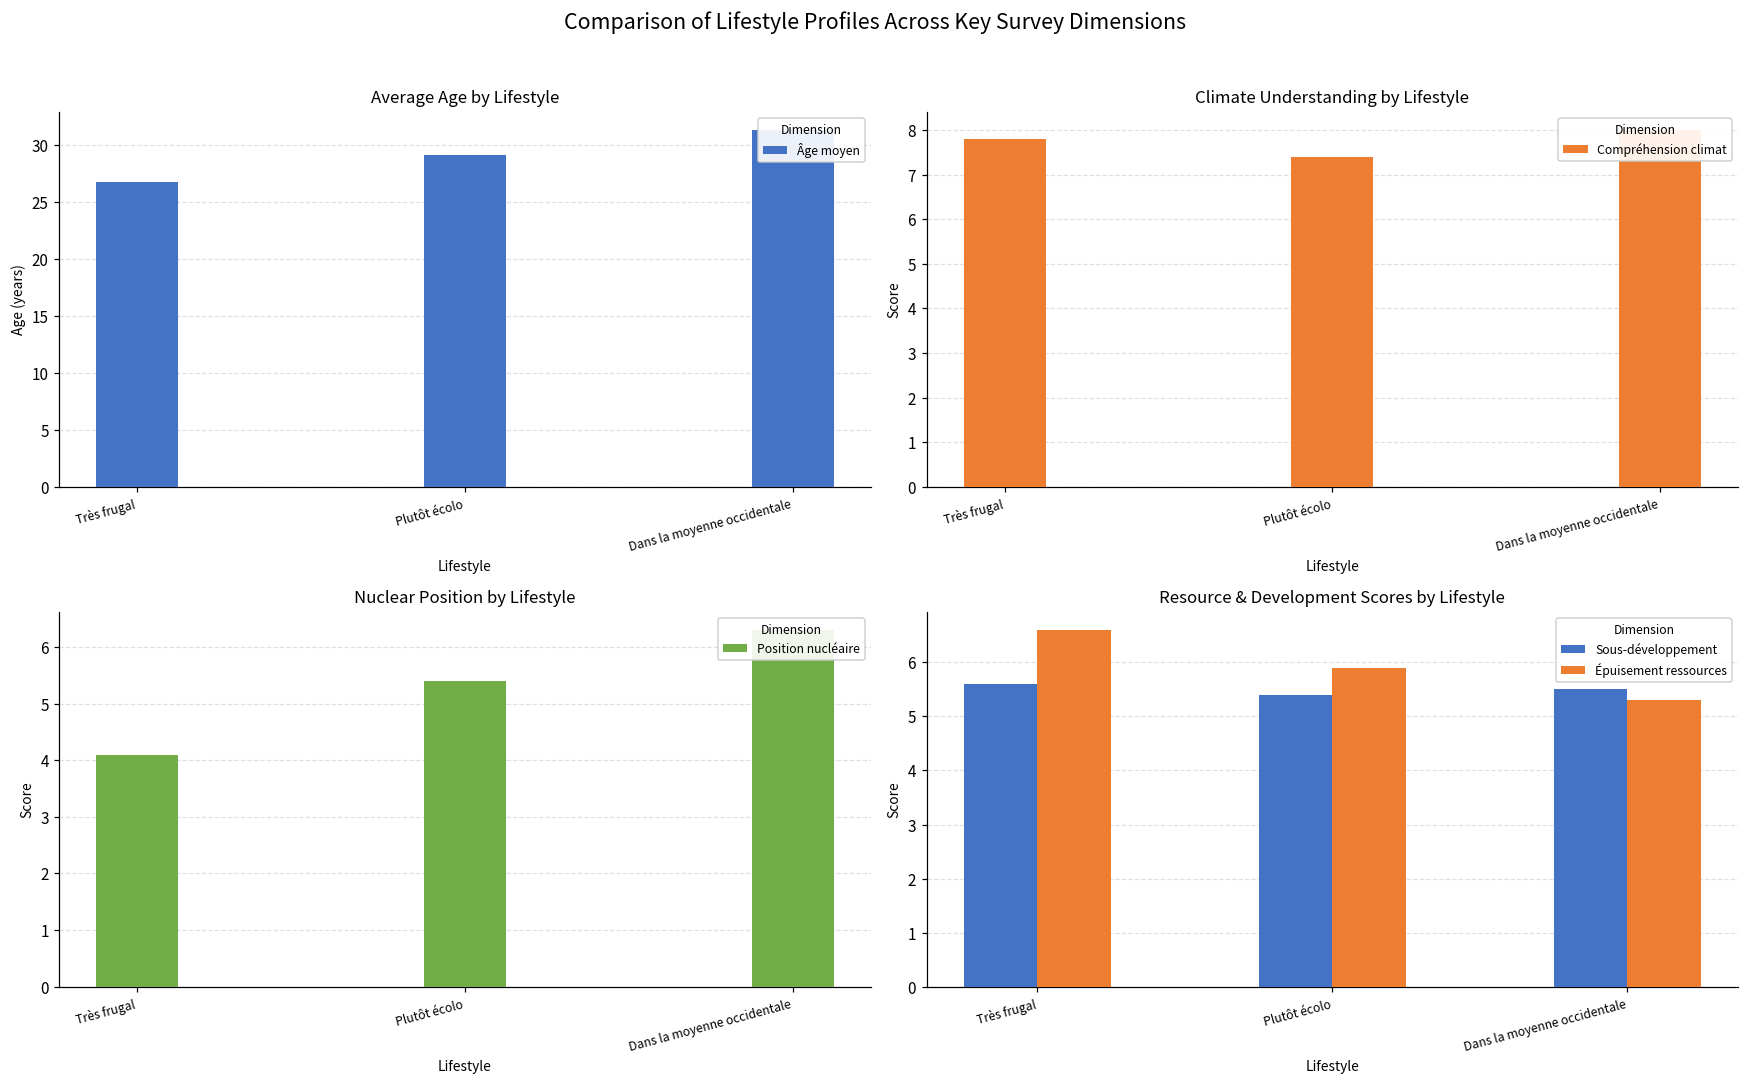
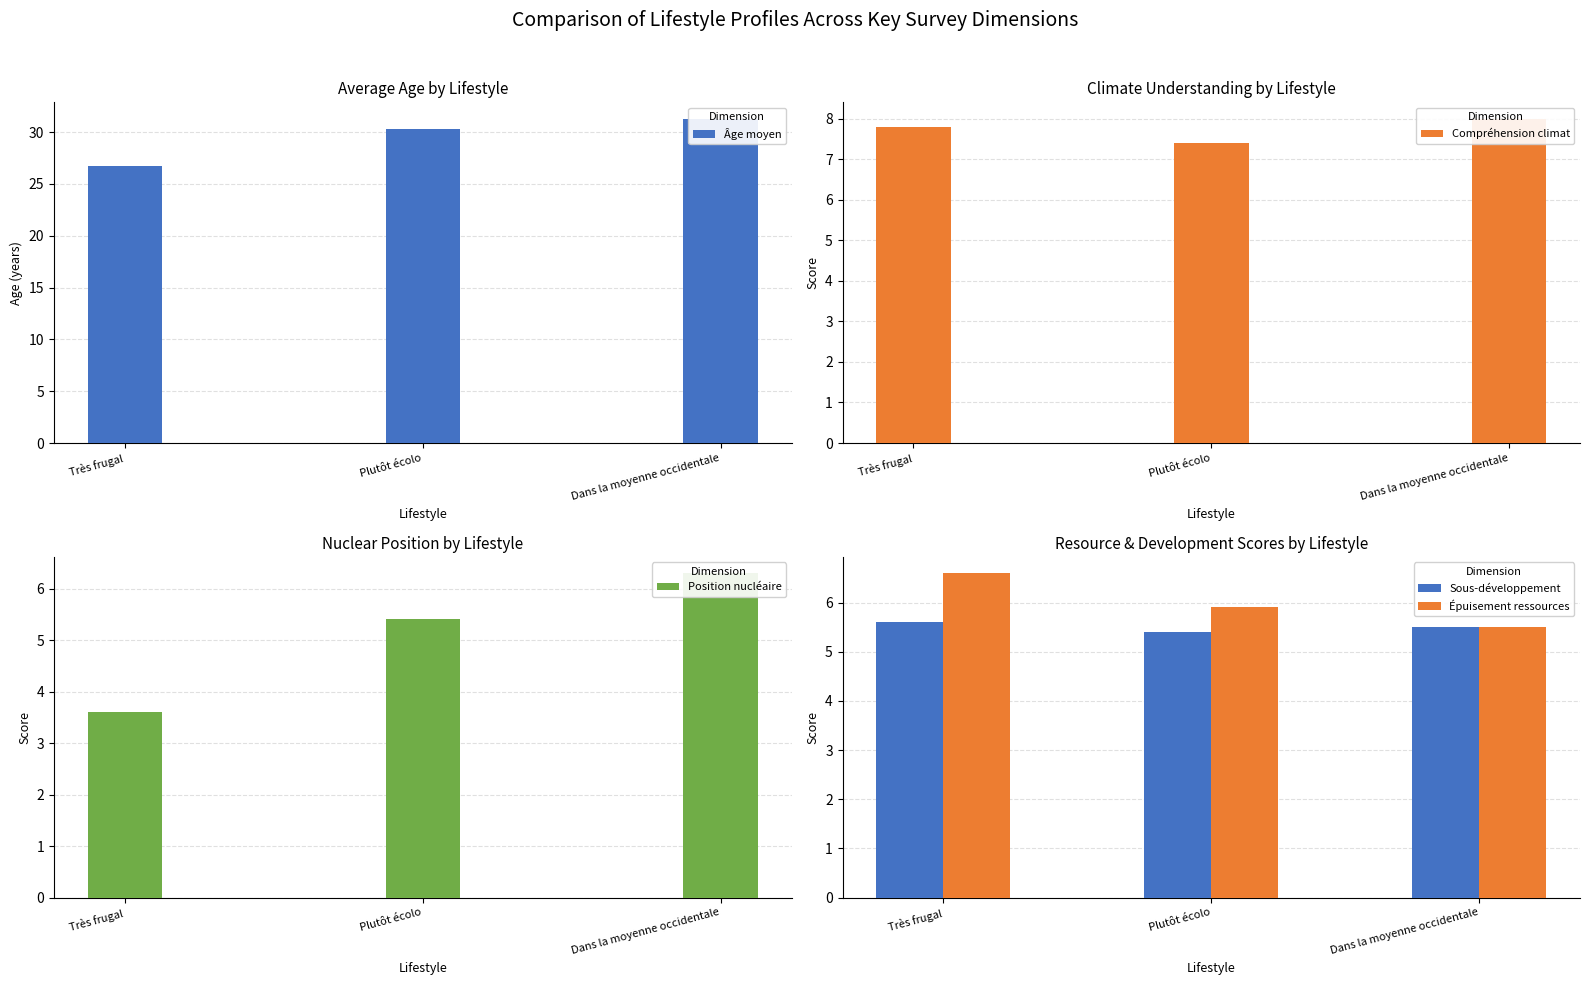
Average Age by Lifestyle, Plutôt écolo: 29.1 -> 30.3
Nuclear Position by Lifestyle, Très frugal: 4.1 -> 3.6
Resource & Development Scores by Lifestyle, Épuisement ressources, Dans la moyenne occidentale: 5.3 -> 5.5
